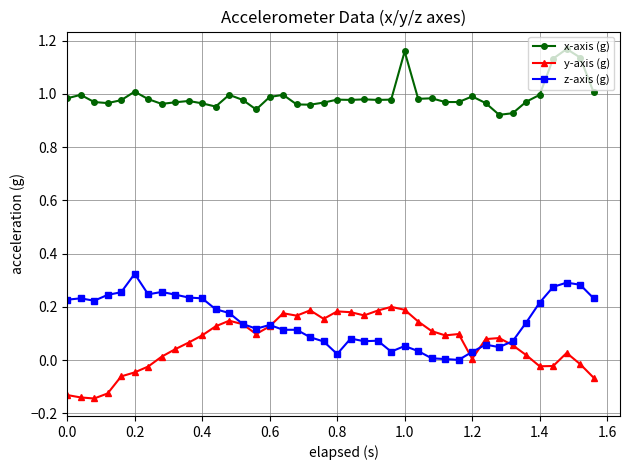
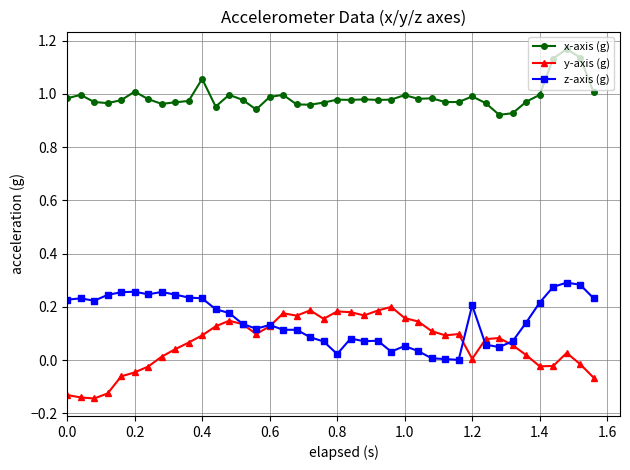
z-axis (g), 0.2: 0.32 -> 0.26
x-axis (g), 0.4: 0.96 -> 1.06
x-axis (g), 1.0: 1.16 -> 1.00
y-axis (g), 1.0: 0.19 -> 0.16
z-axis (g), 1.2: 0.03 -> 0.21
